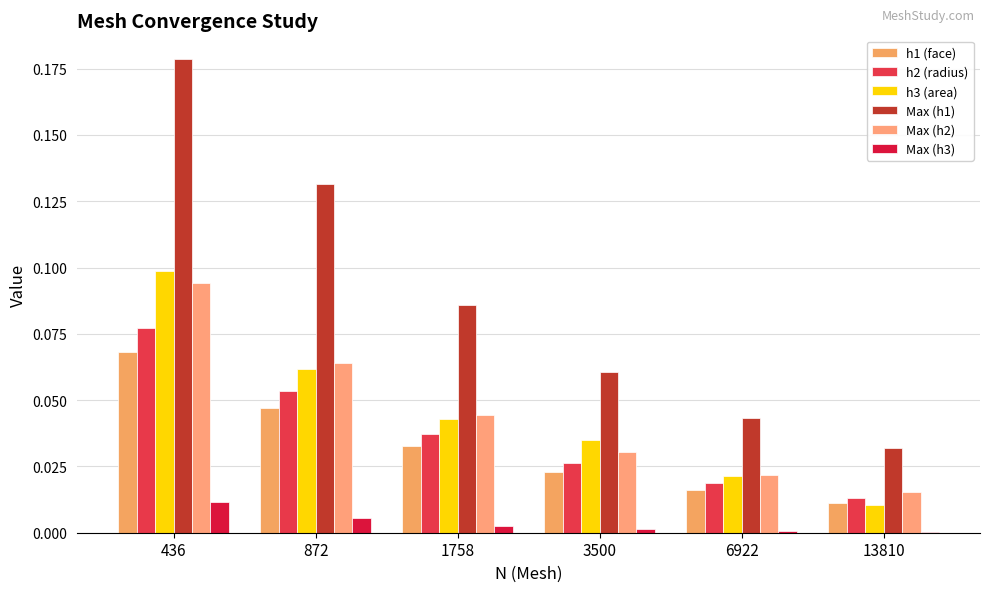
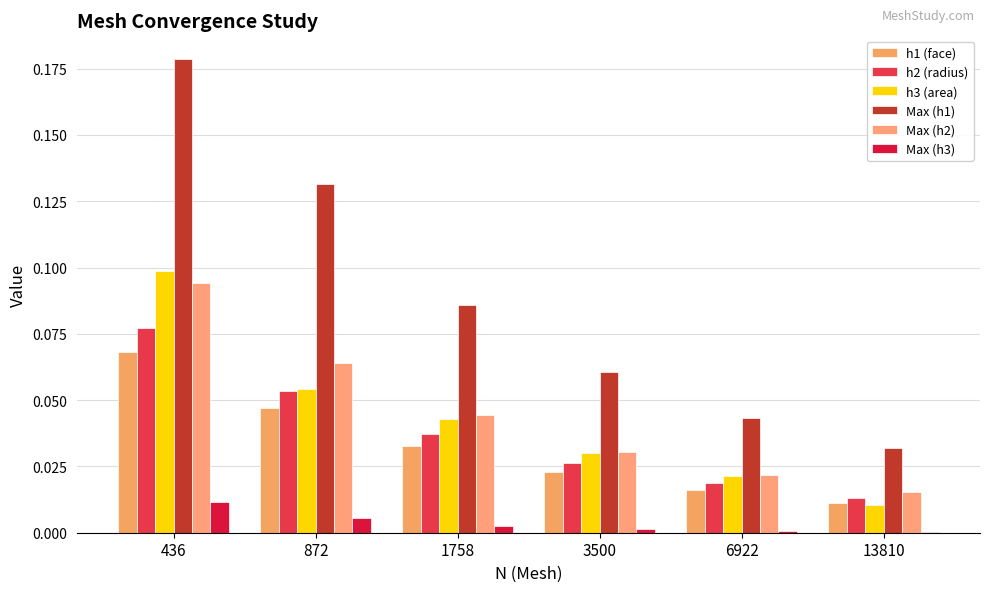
h3 (area), 872: 0.062 -> 0.054
h3 (area), 3500: 0.035 -> 0.030
